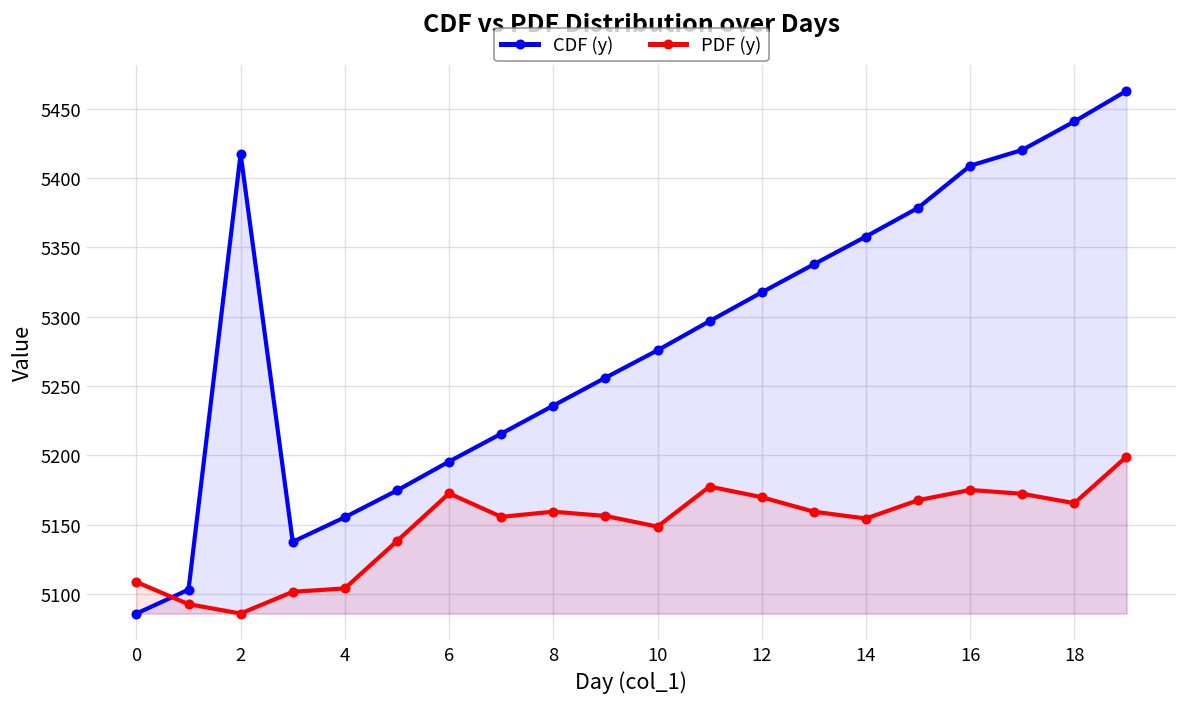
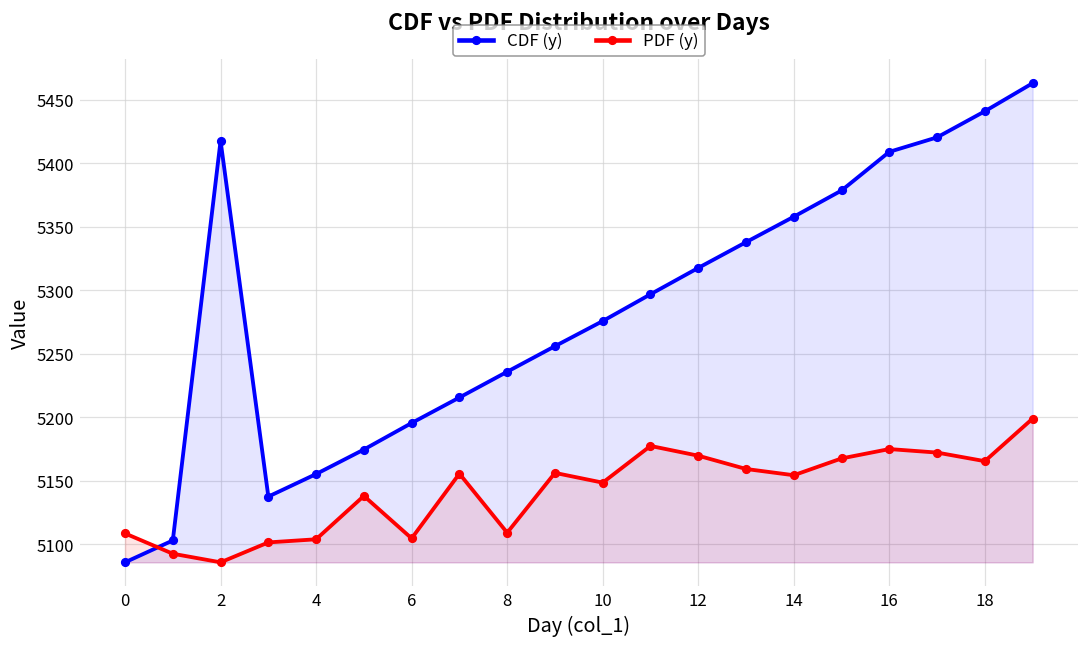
PDF (y), 6: 5172 -> 5105
PDF (y), 8: 5159 -> 5109
